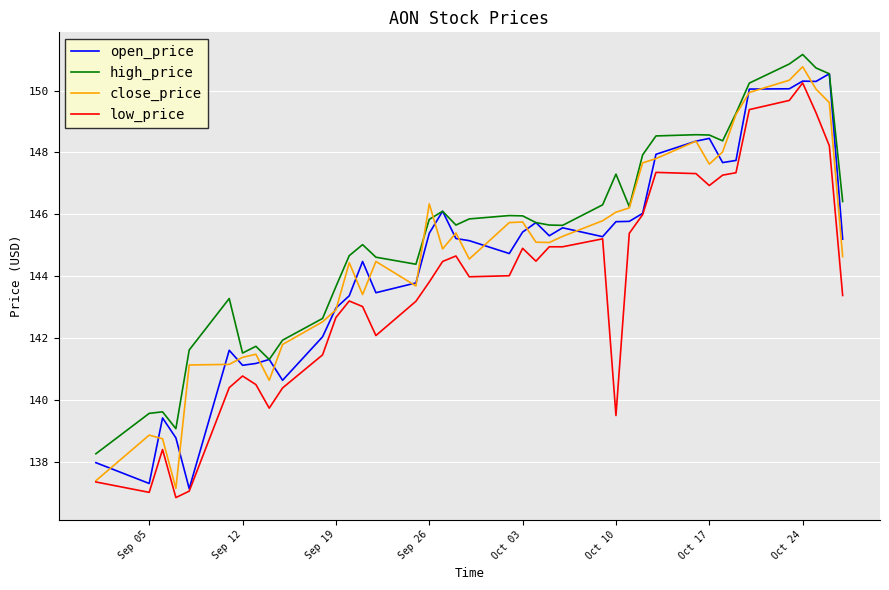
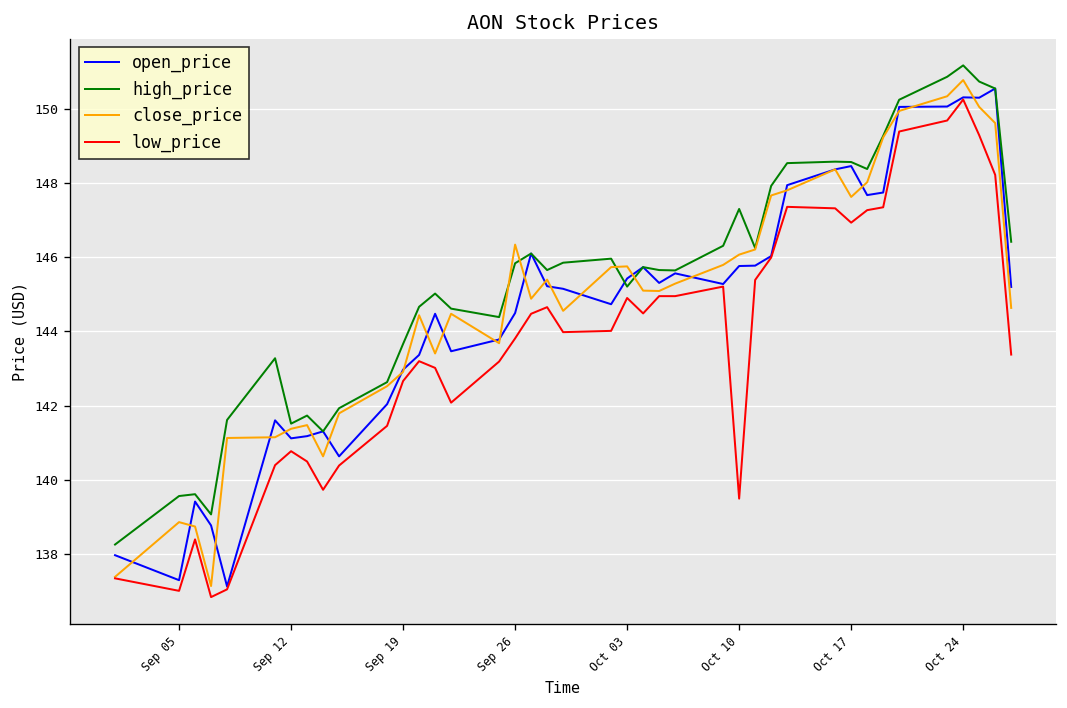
open_price, Sep 26: 145.4 -> 144.5
high_price, Oct 03: 146.0 -> 145.2
